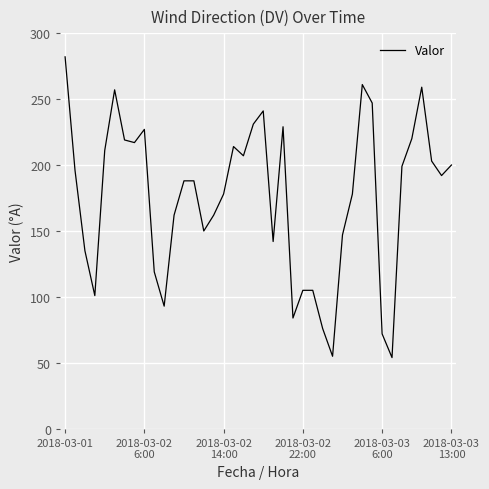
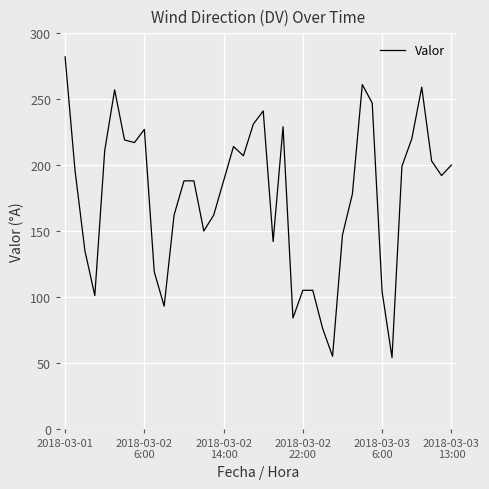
2018-03-02 14:00: 178 -> 188
2018-03-03 6:00: 72 -> 104
